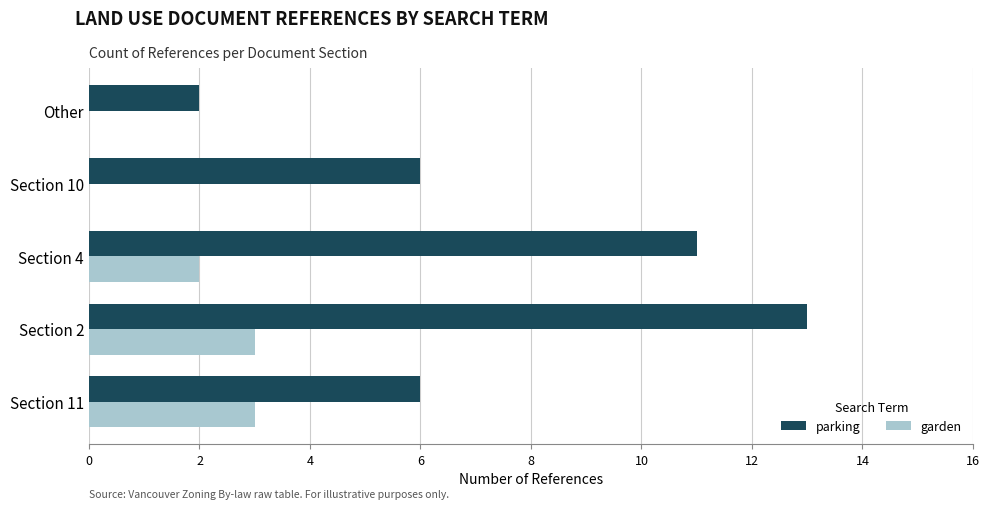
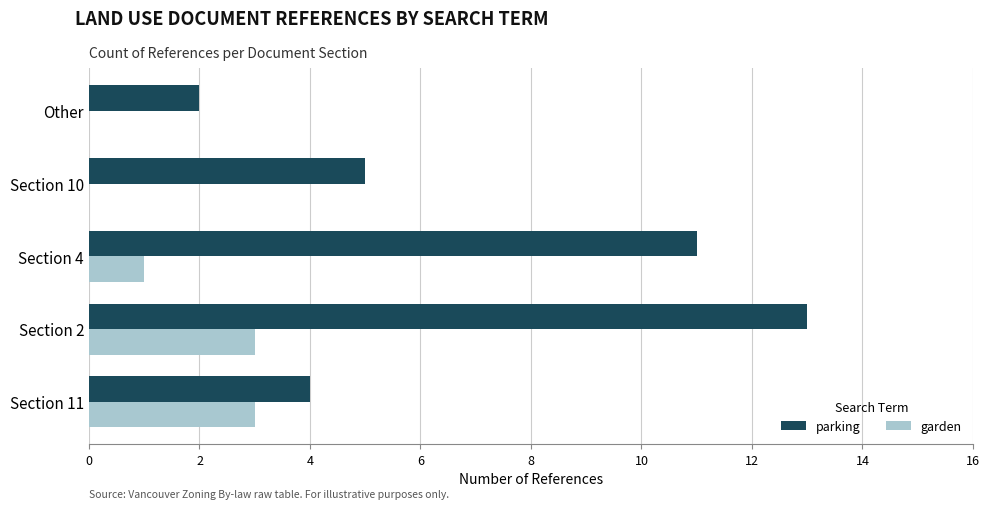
parking, Section 10: 6 -> 5
garden, Section 4: 2 -> 1
parking, Section 11: 6 -> 4
